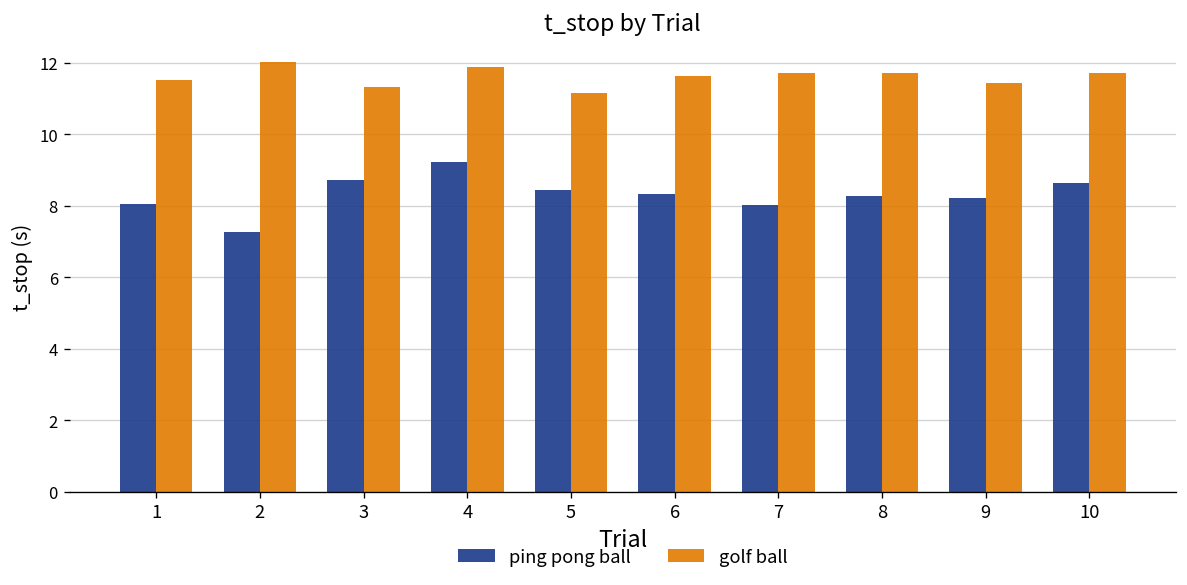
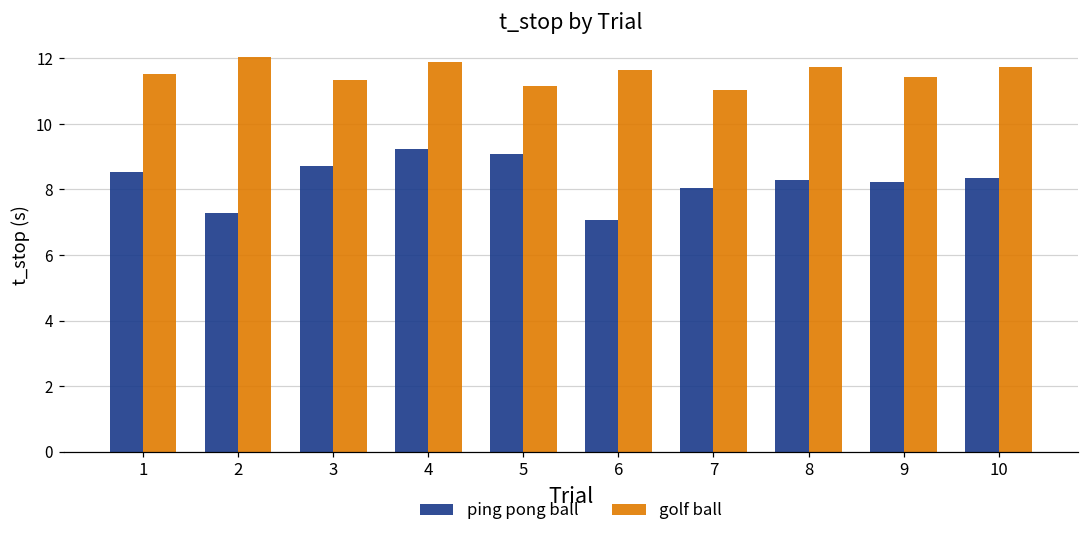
ping pong ball, 1: 8.0 -> 8.5
ping pong ball, 5: 8.4 -> 9.1
ping pong ball, 6: 8.3 -> 7.1
golf ball, 7: 11.7 -> 11.1
ping pong ball, 10: 8.6 -> 8.4
